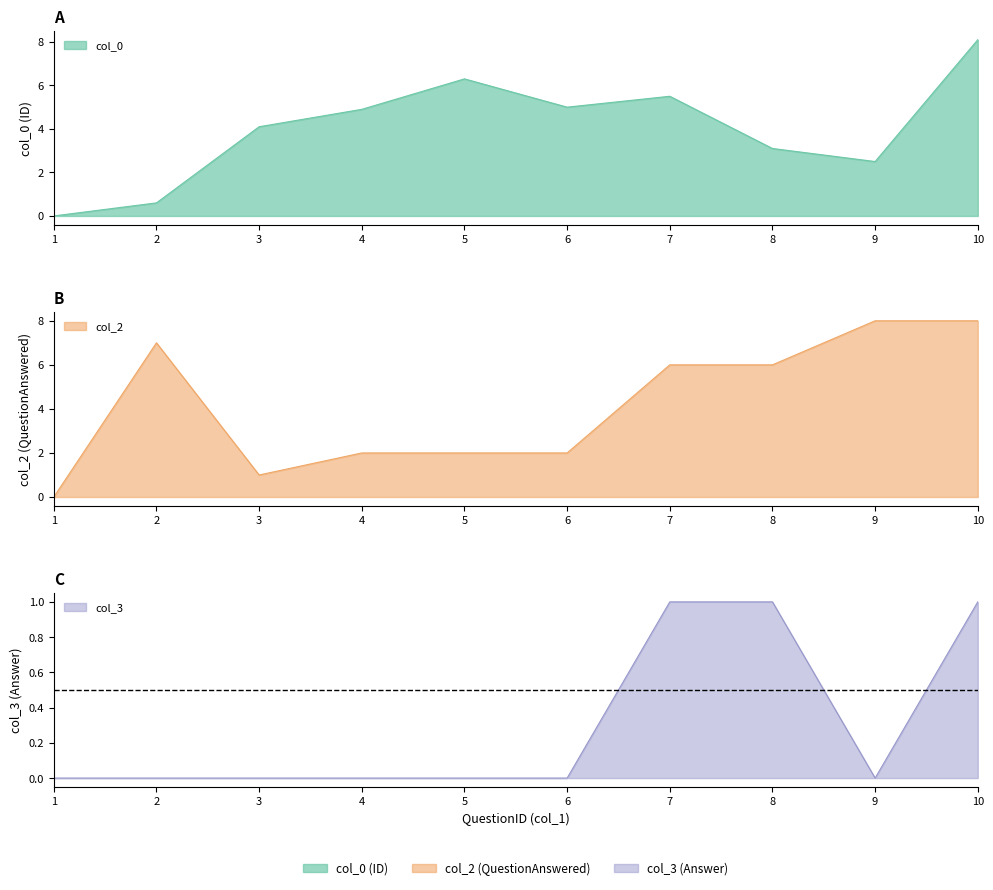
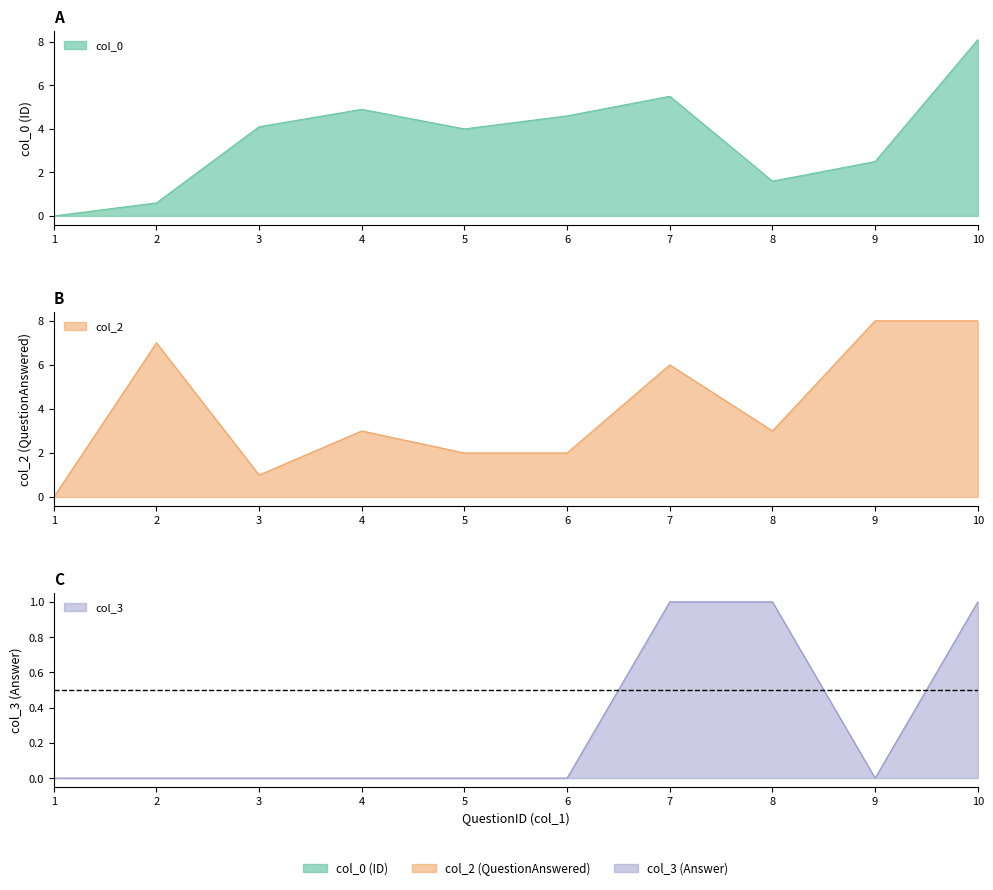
A, 5: 6.3 -> 4.0
A, 6: 5.0 -> 4.6
A, 8: 3.1 -> 1.6
B, 4: 2 -> 3
B, 8: 6 -> 3
